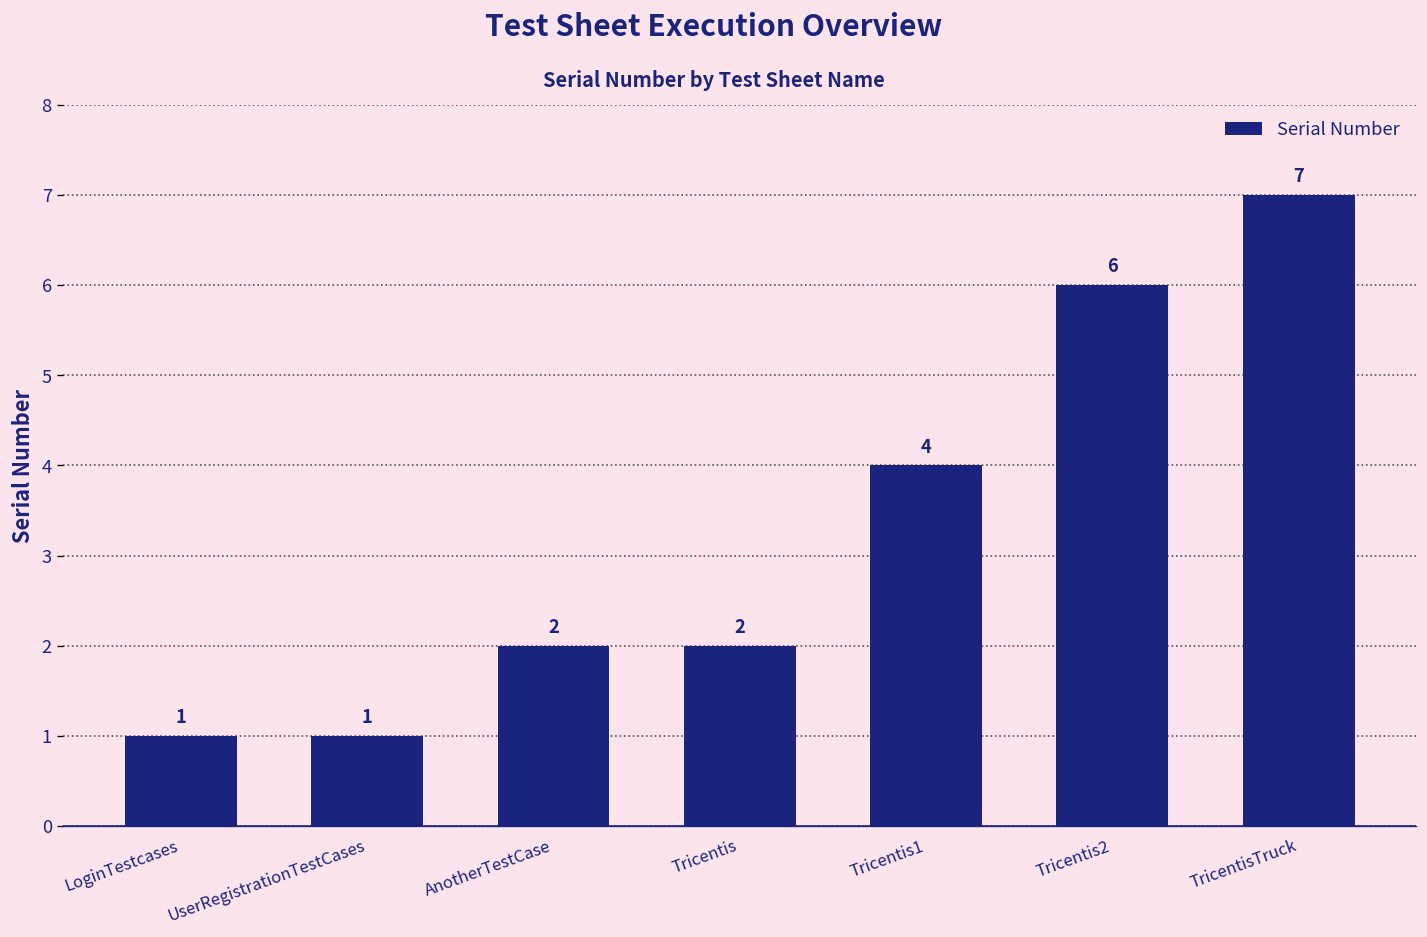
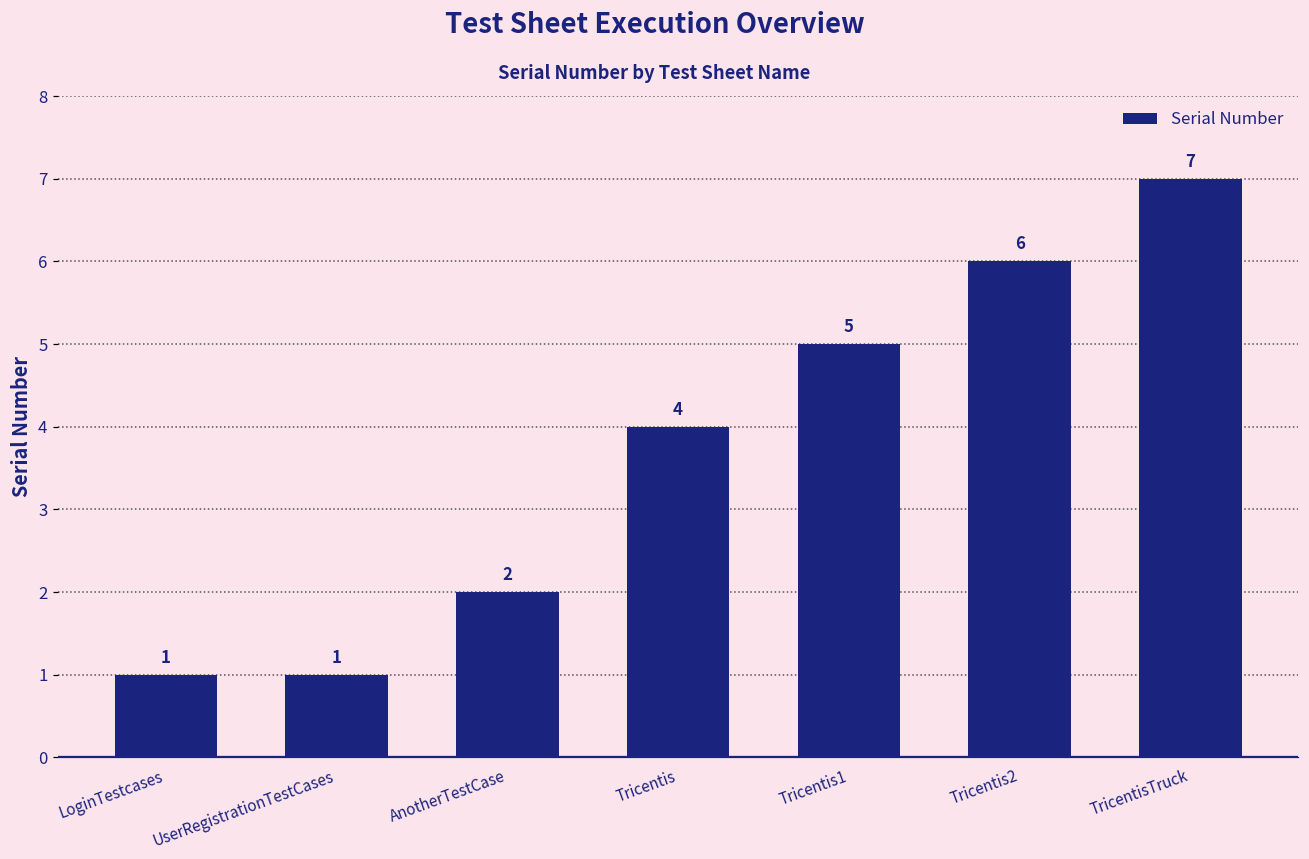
Tricentis: 2 -> 4
Tricentis1: 4 -> 5
